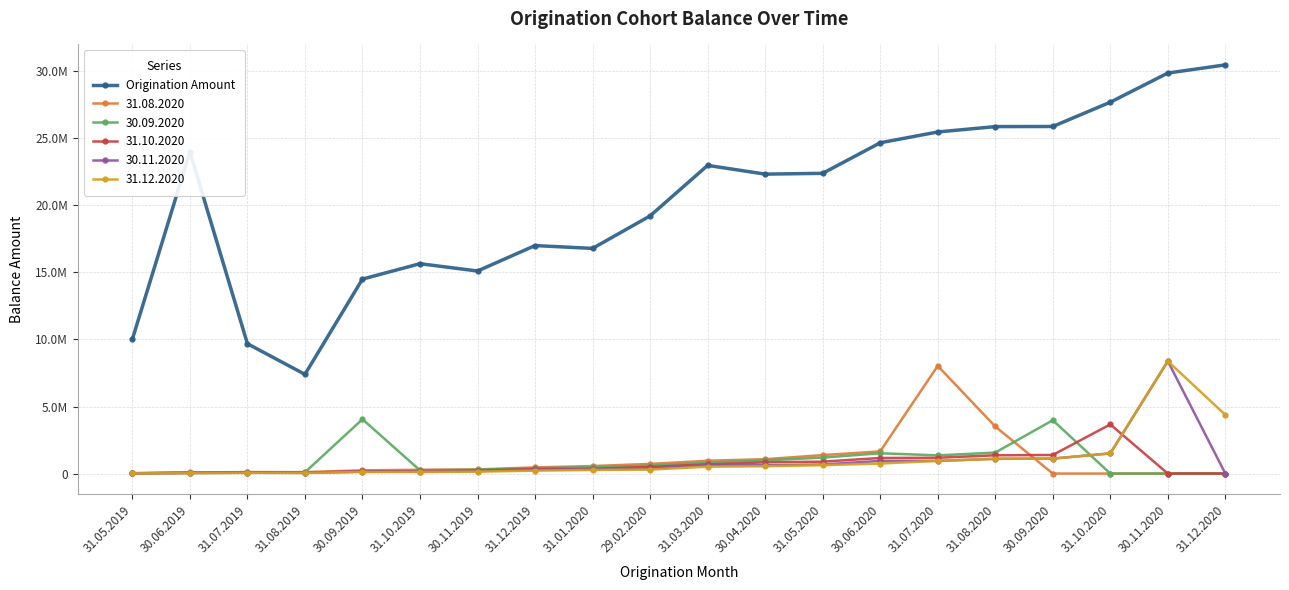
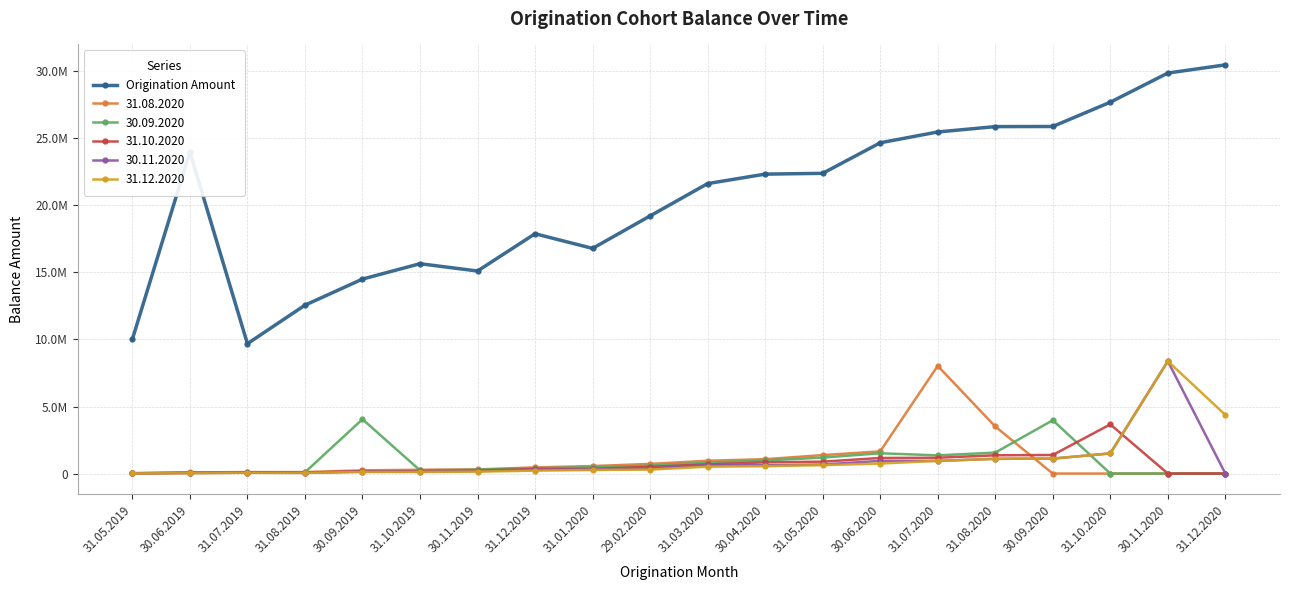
Origination Amount, 31.08.2019: 7400000 -> 12600000
Origination Amount, 31.12.2019: 17000000 -> 17900000
Origination Amount, 31.03.2020: 23000000 -> 21600000
